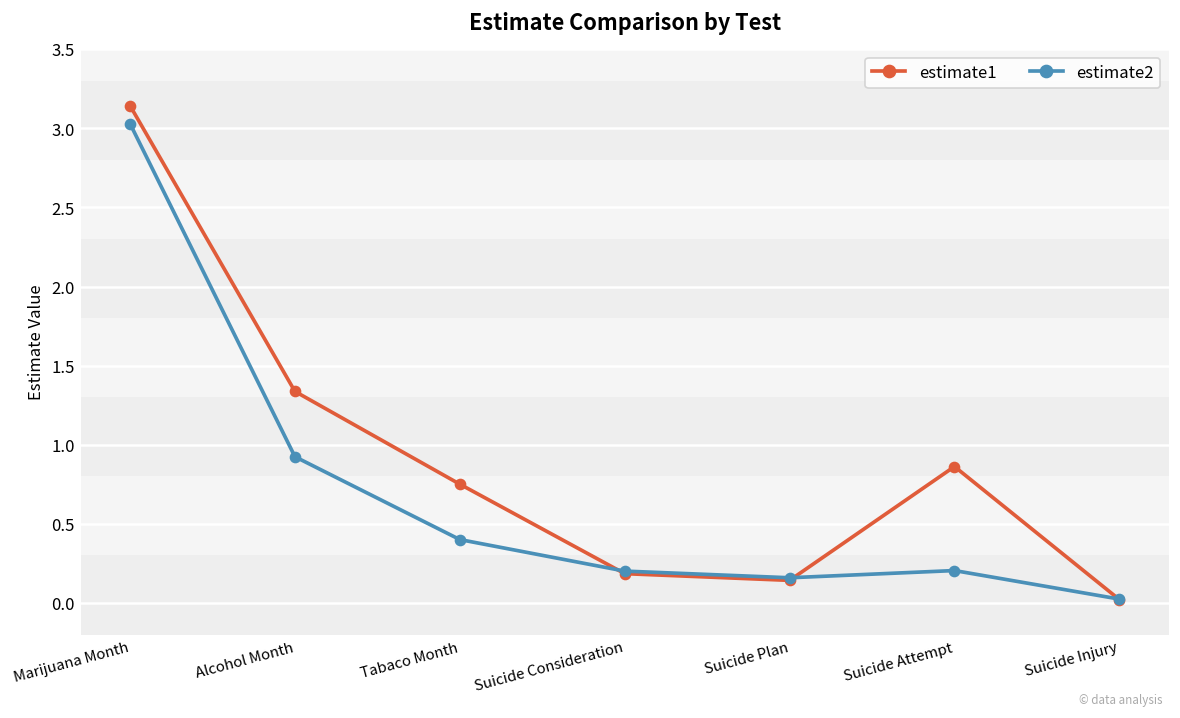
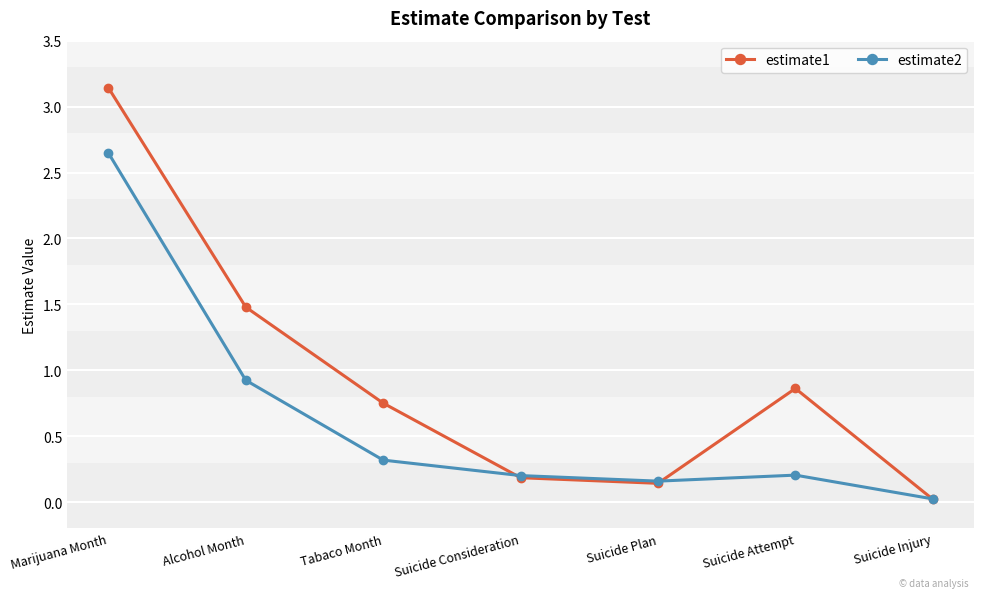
estimate2, Marijuana Month: 3.03 -> 2.65
estimate1, Alcohol Month: 1.34 -> 1.48
estimate2, Tabaco Month: 0.40 -> 0.32
